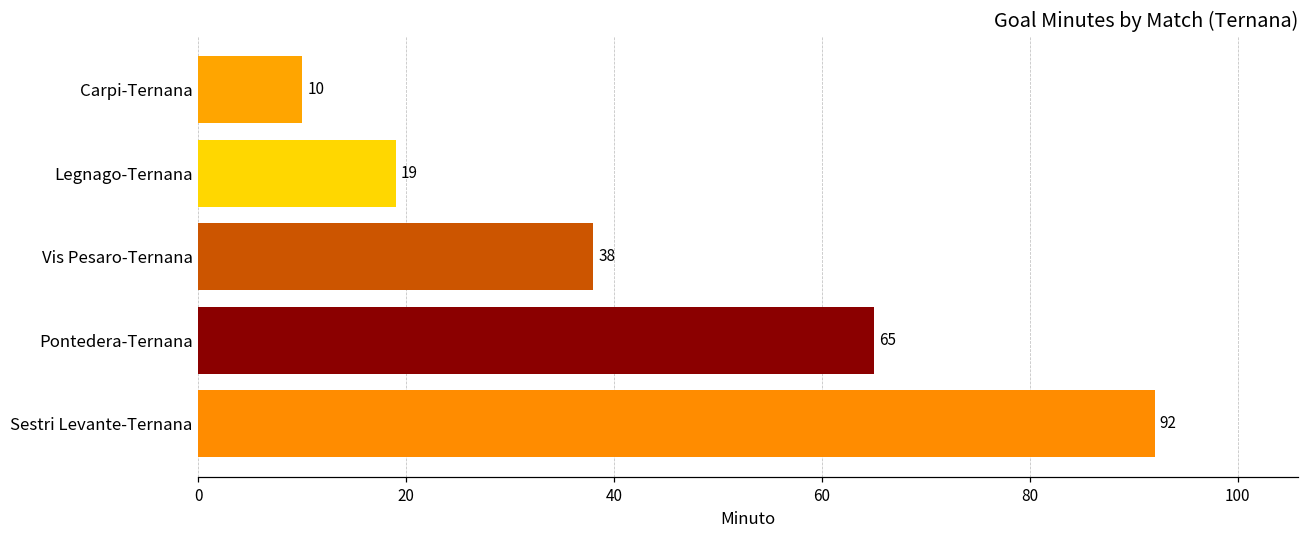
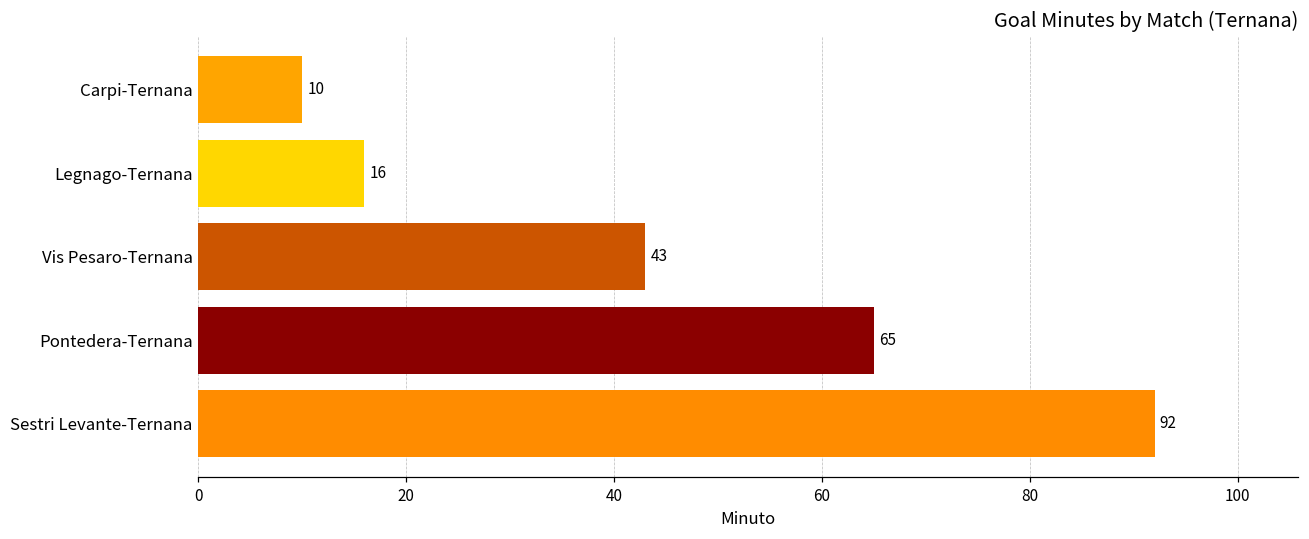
Legnago-Ternana: 19 -> 16
Vis Pesaro-Ternana: 38 -> 43
